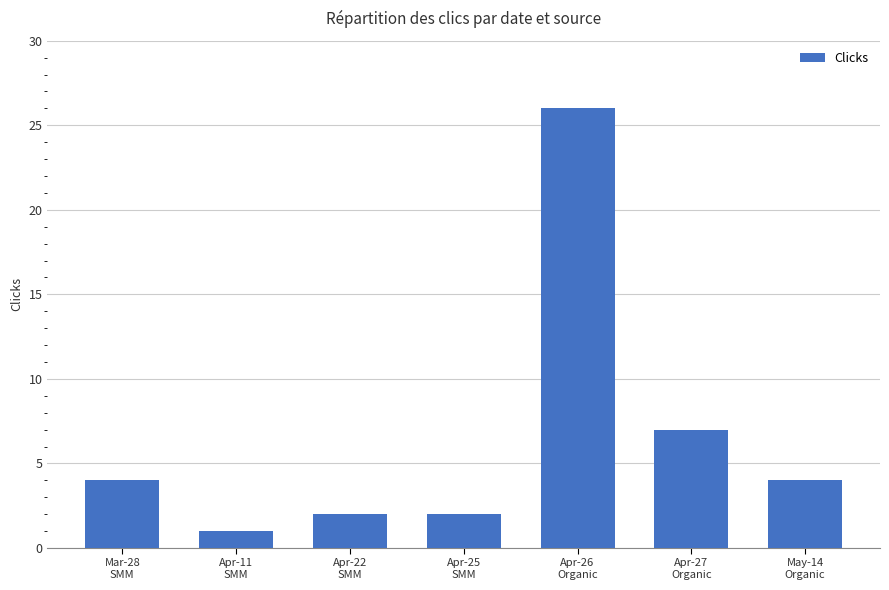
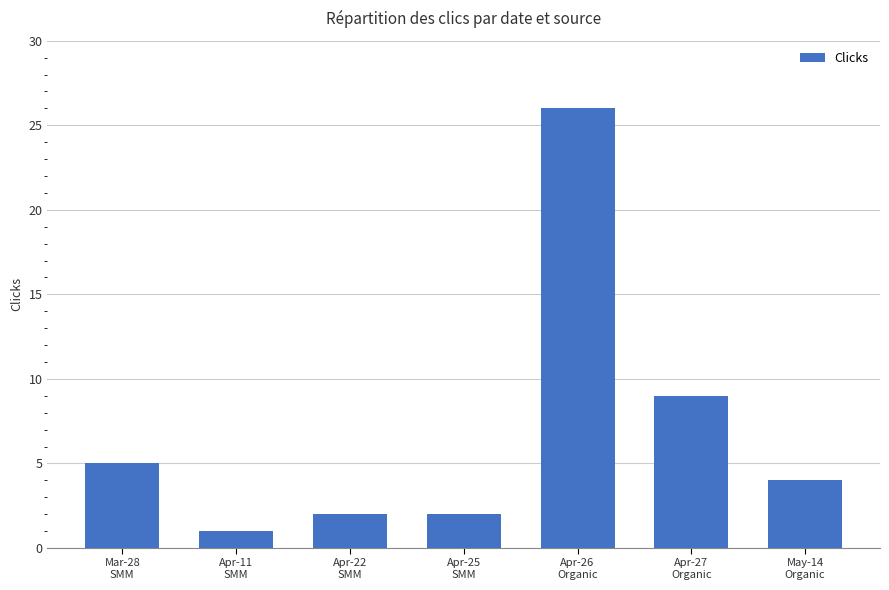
Mar-28 SMM: 4 -> 5
Apr-27 Organic: 7 -> 9
